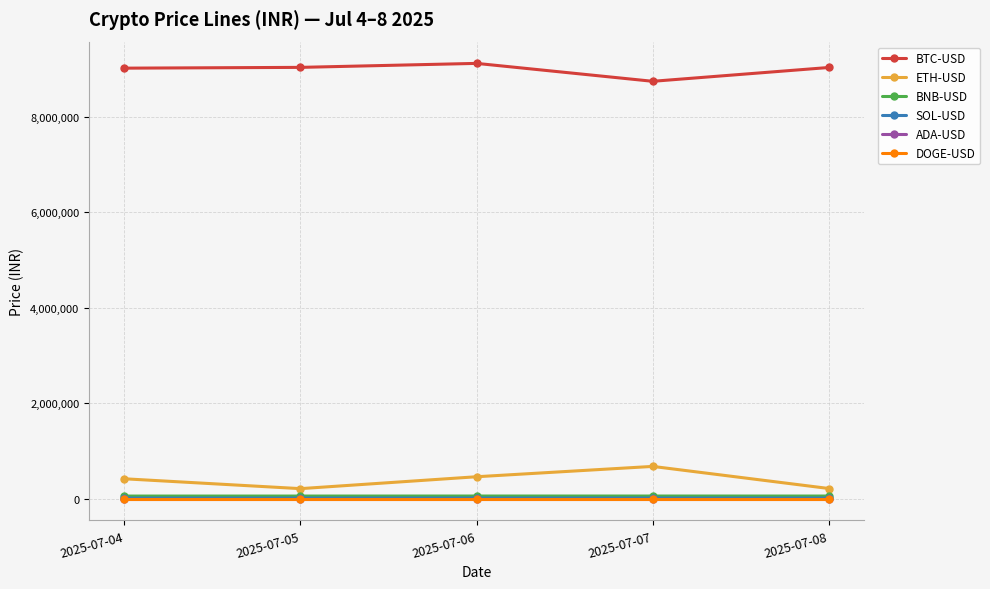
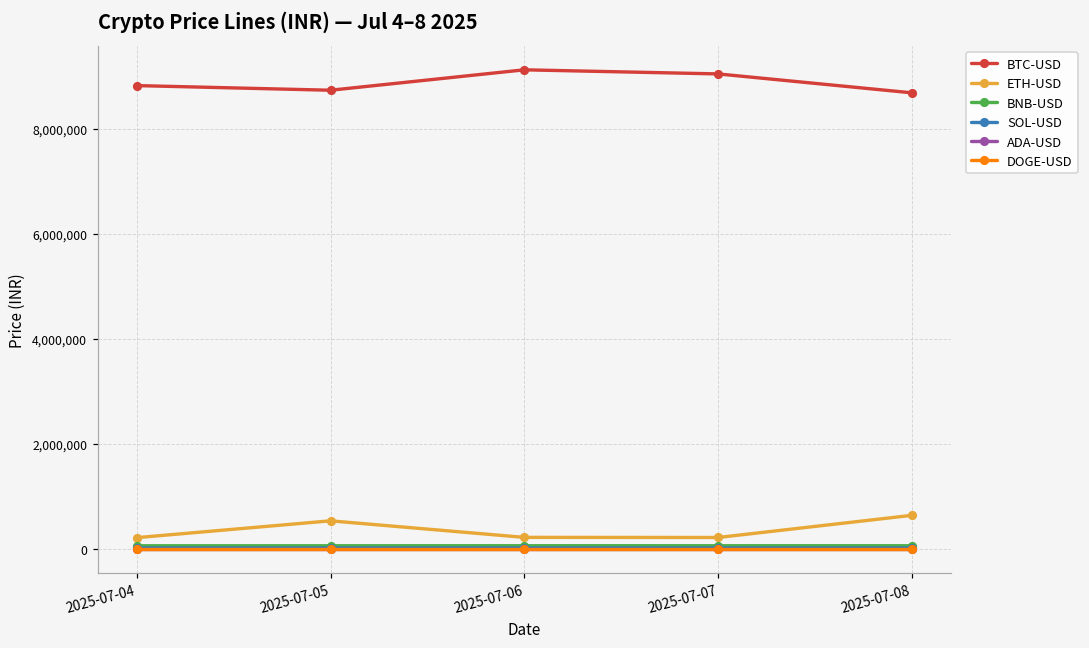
BTC-USD, 2025-07-04: 9,000,000 -> 8,800,000
ETH-USD, 2025-07-04: 400,000 -> 200,000
BTC-USD, 2025-07-05: 9,000,000 -> 8,700,000
ETH-USD, 2025-07-05: 200,000 -> 500,000
ETH-USD, 2025-07-06: 500,000 -> 200,000
BTC-USD, 2025-07-07: 8,700,000 -> 9,000,000
ETH-USD, 2025-07-07: 700,000 -> 200,000
BTC-USD, 2025-07-08: 9,000,000 -> 8,700,000
ETH-USD, 2025-07-08: 200,000 -> 600,000
